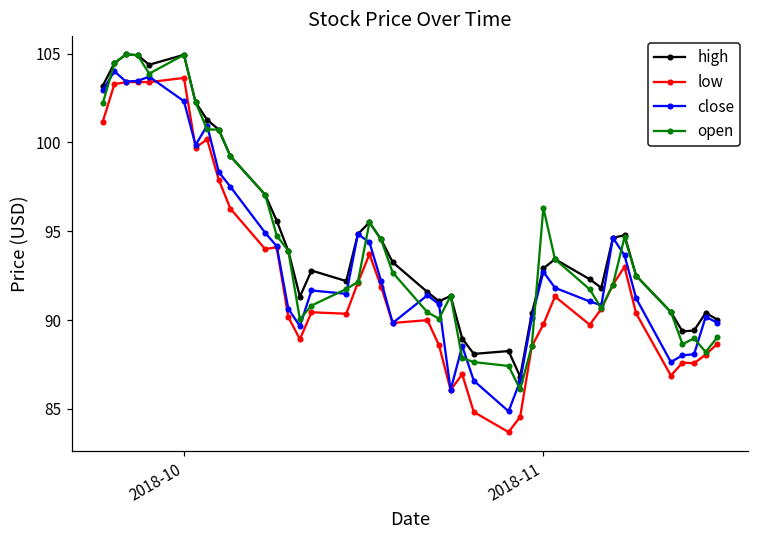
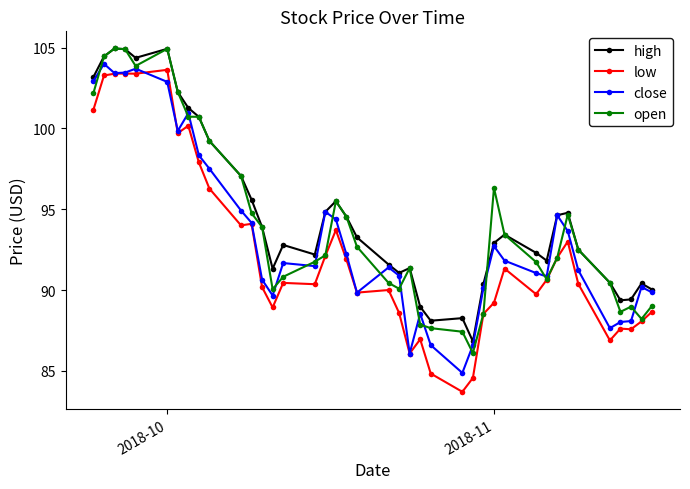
close, 2018-10: 102.3 -> 102.9
low, 2018-11: 89.8 -> 89.2
